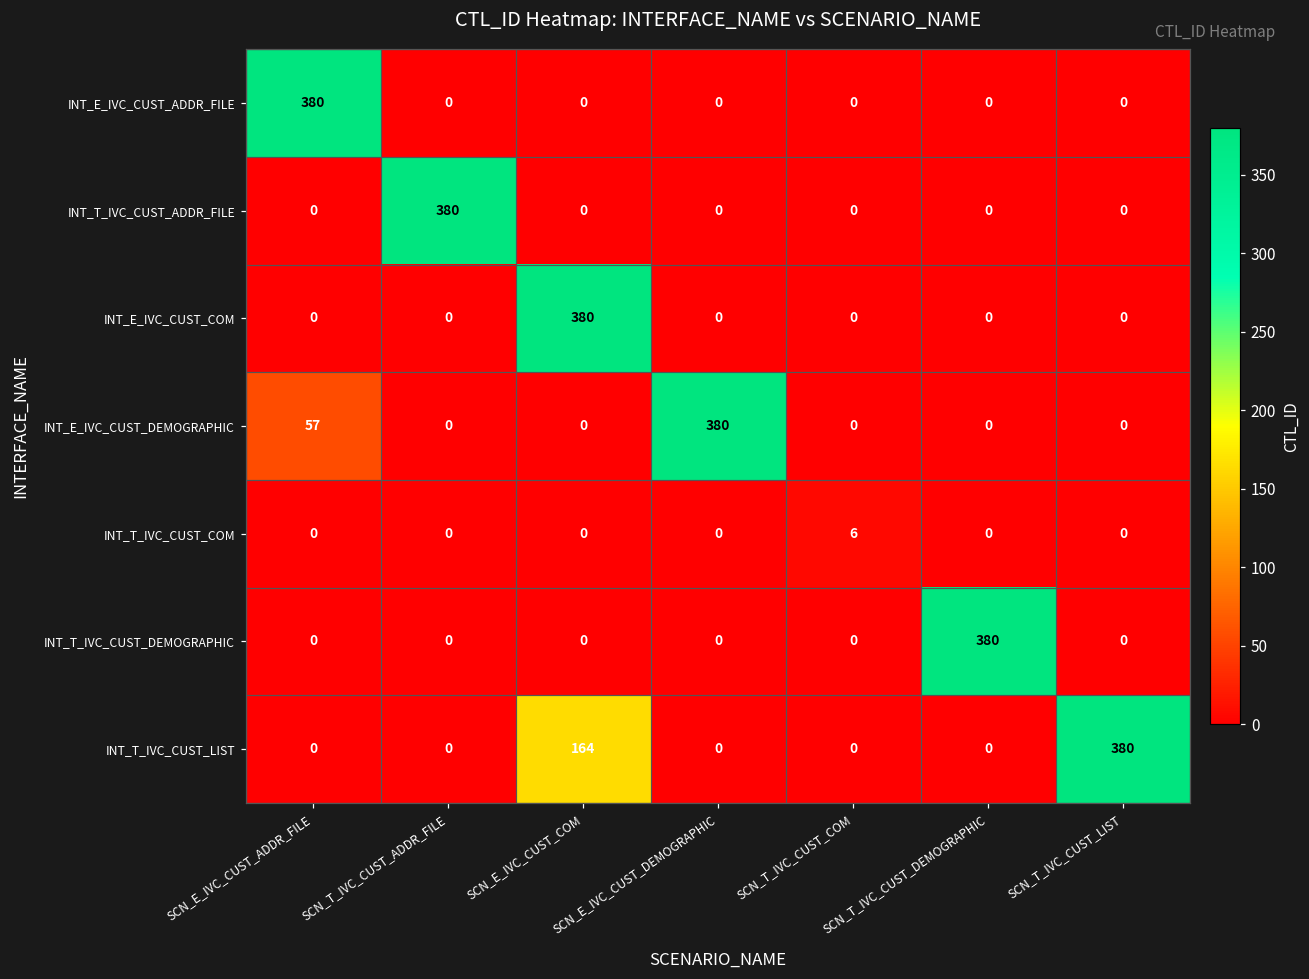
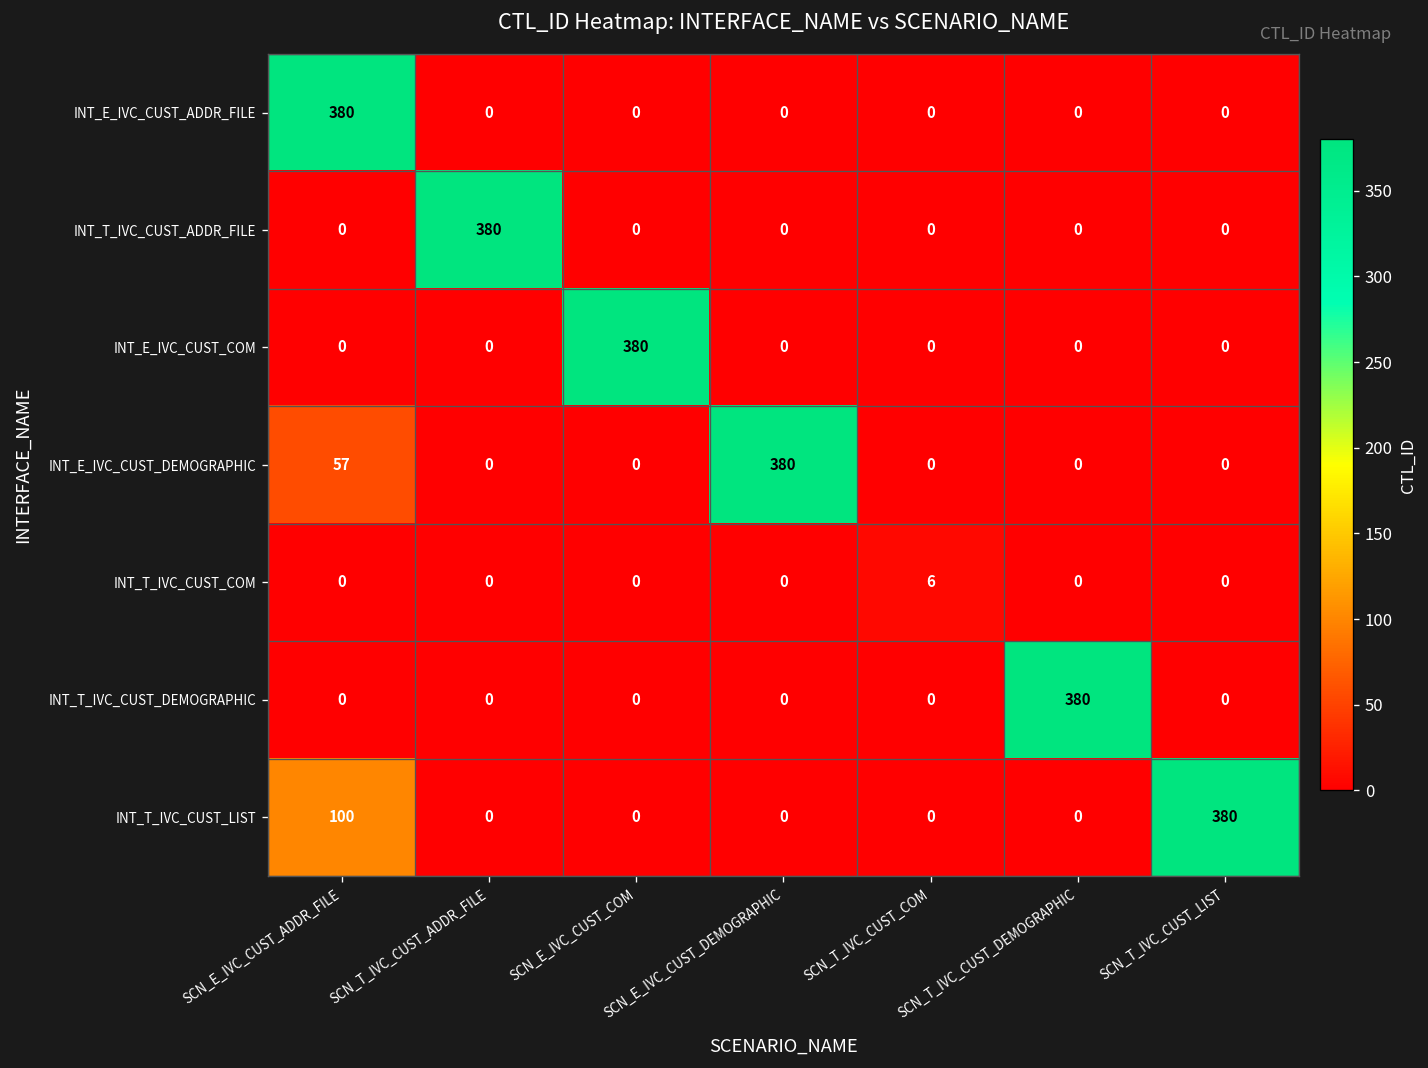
INT_T_IVC_CUST_LIST, SCN_E_IVC_CUST_ADDR_FILE: 0 -> 100
INT_T_IVC_CUST_LIST, SCN_E_IVC_CUST_COM: 164 -> 0
